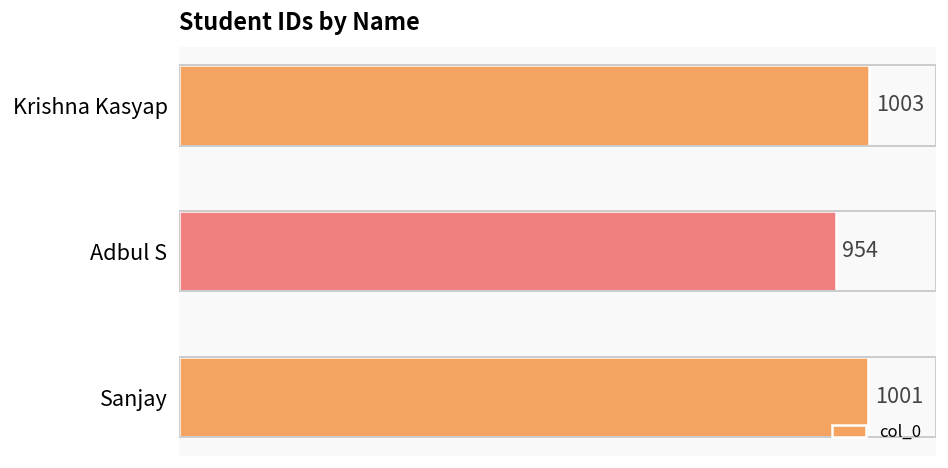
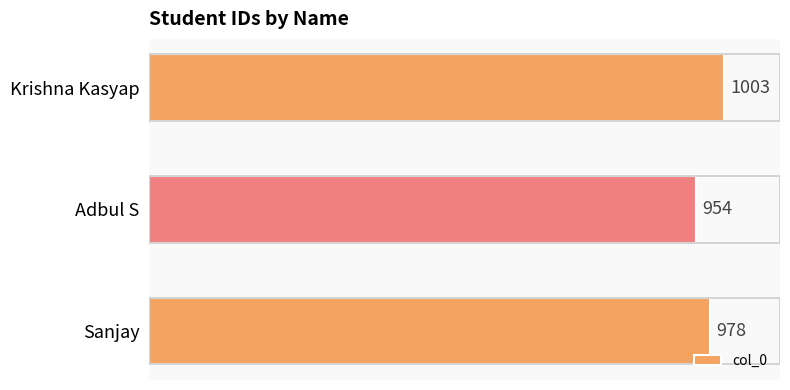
Sanjay: 1001 -> 978
